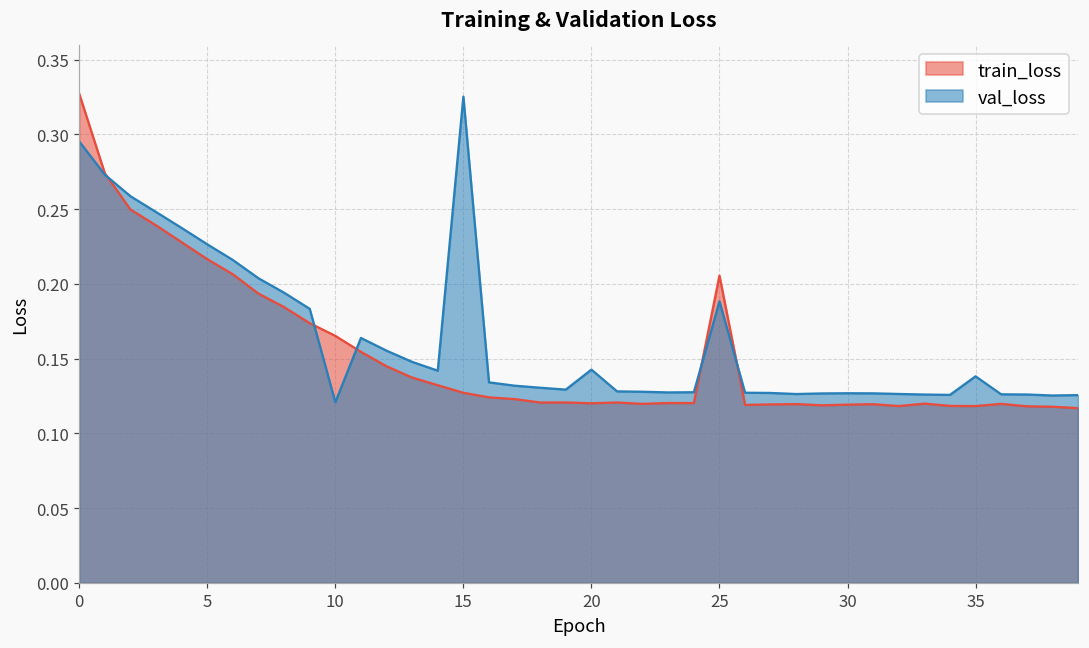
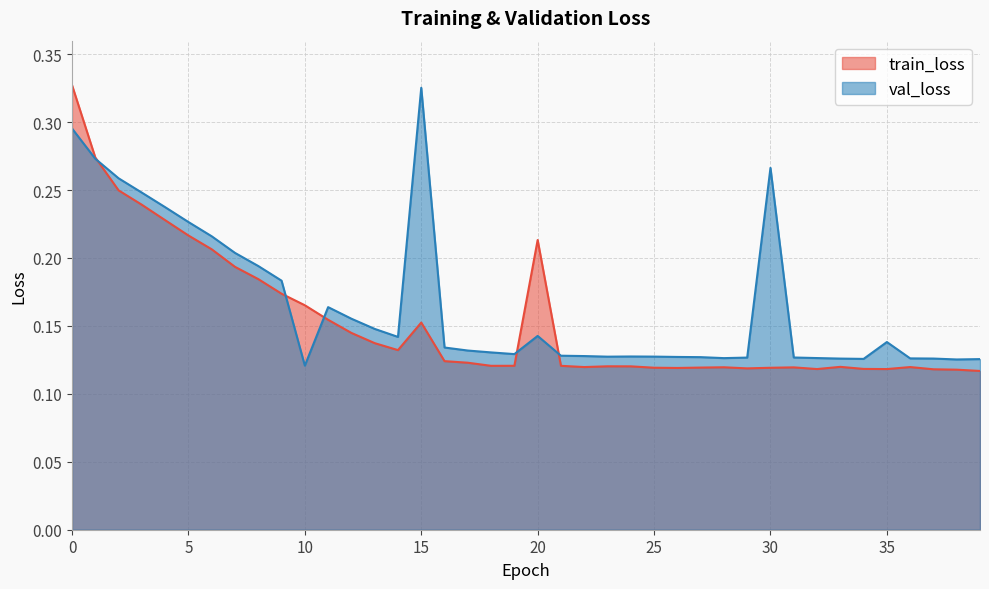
train_loss, 15: 0.127 -> 0.152
train_loss, 20: 0.120 -> 0.213
train_loss, 25: 0.206 -> 0.119
val_loss, 25: 0.188 -> 0.127
val_loss, 30: 0.127 -> 0.266
